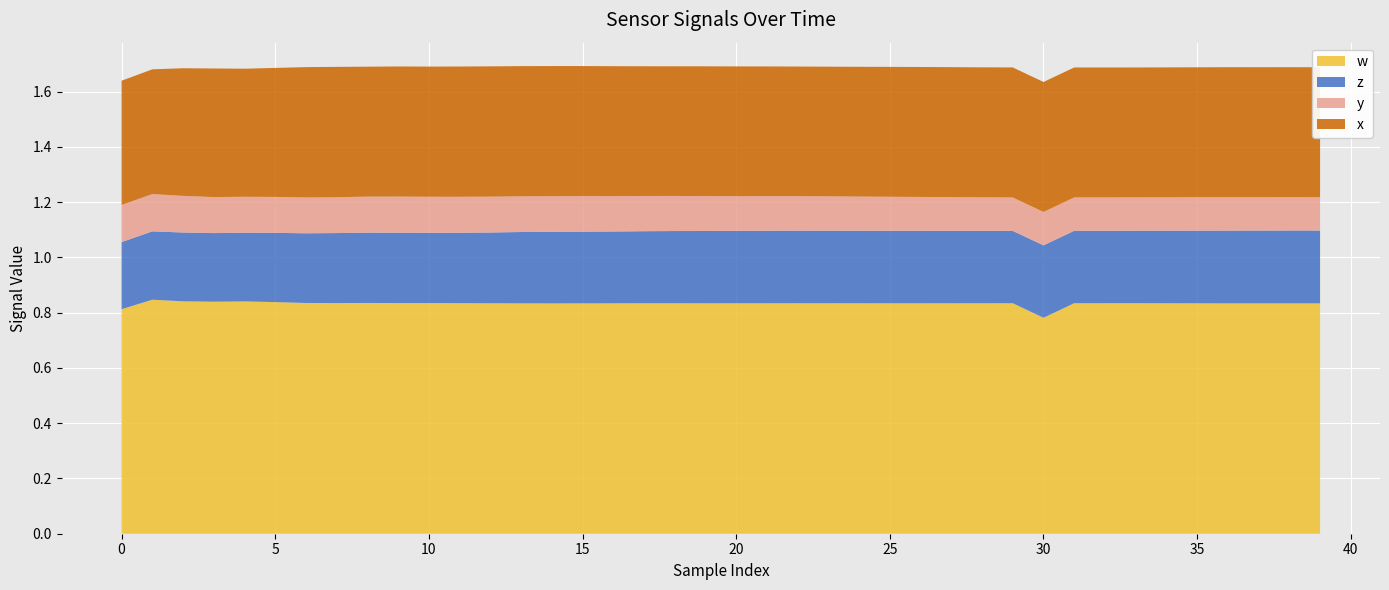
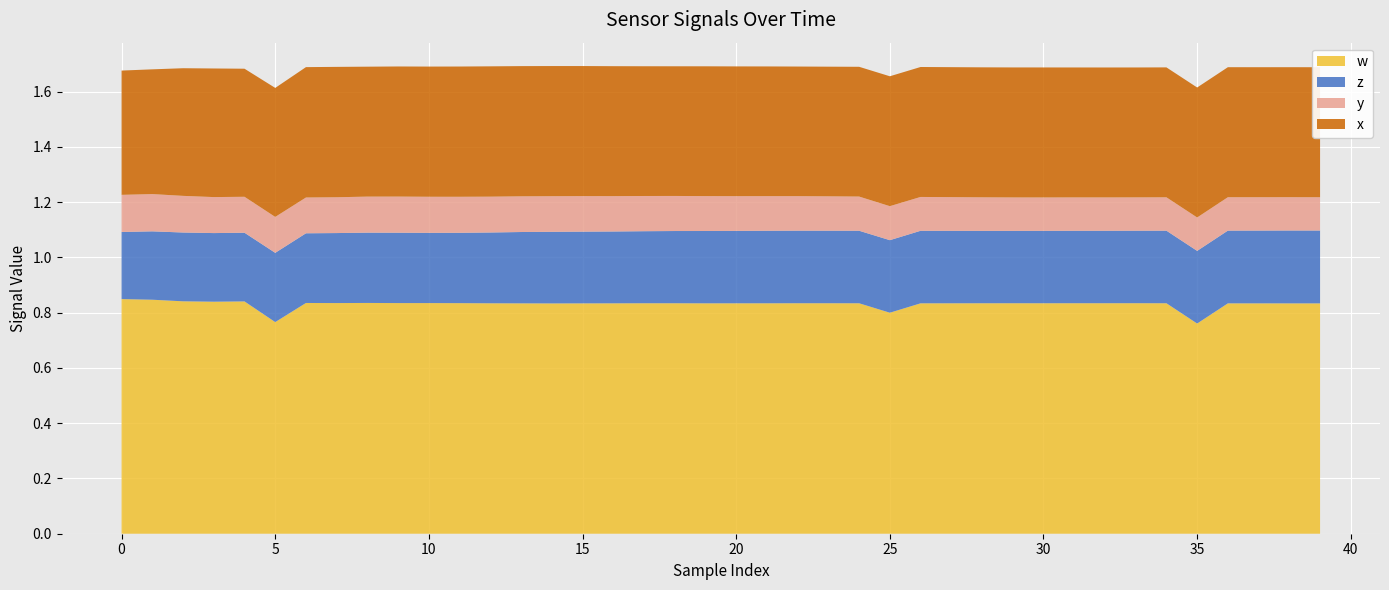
w, 0: 0.81 -> 0.85
w, 5: 0.84 -> 0.77
w, 25: 0.83 -> 0.80
w, 30: 0.78 -> 0.83
w, 35: 0.83 -> 0.76
